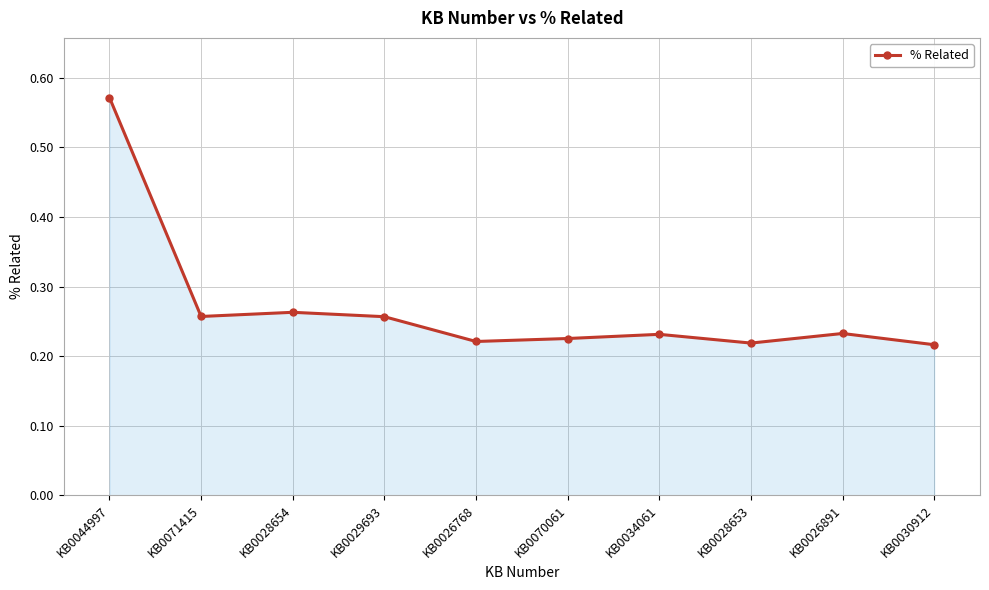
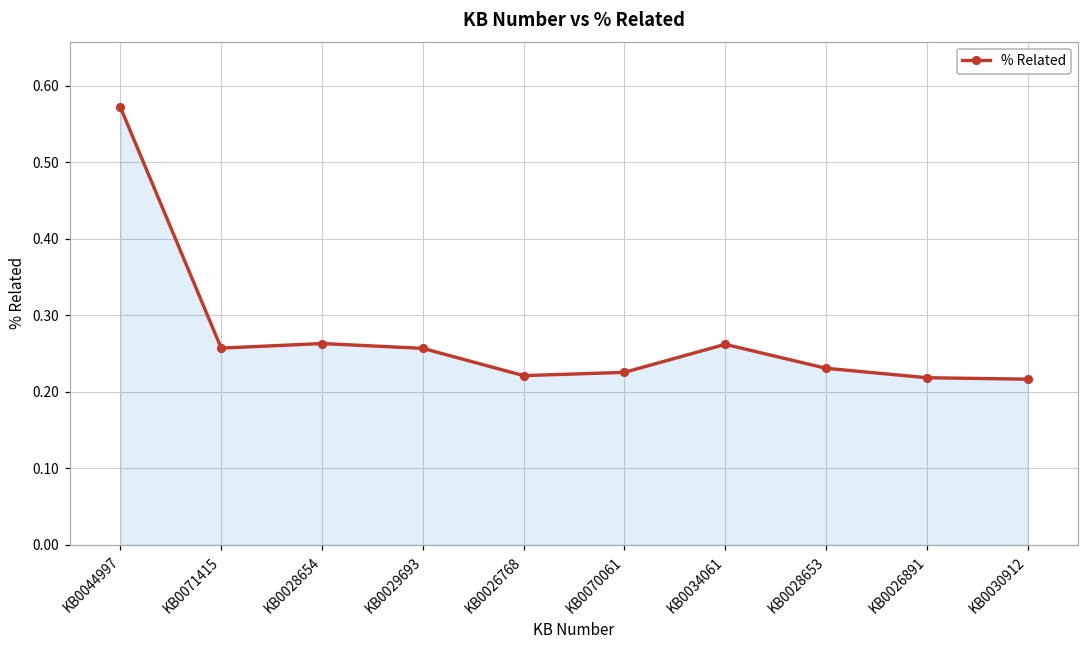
KB0034061: 0.23 -> 0.26
KB0028653: 0.22 -> 0.23
KB0026891: 0.23 -> 0.22
